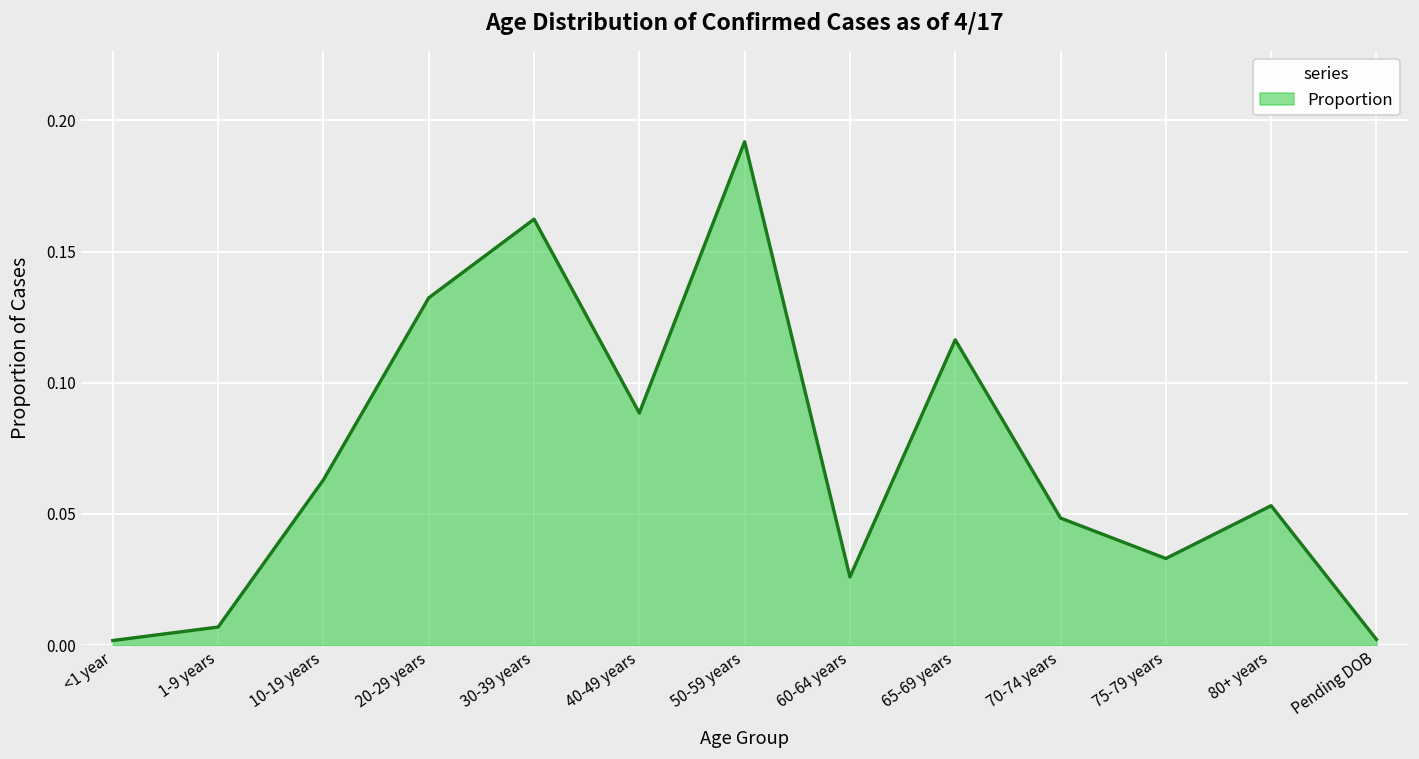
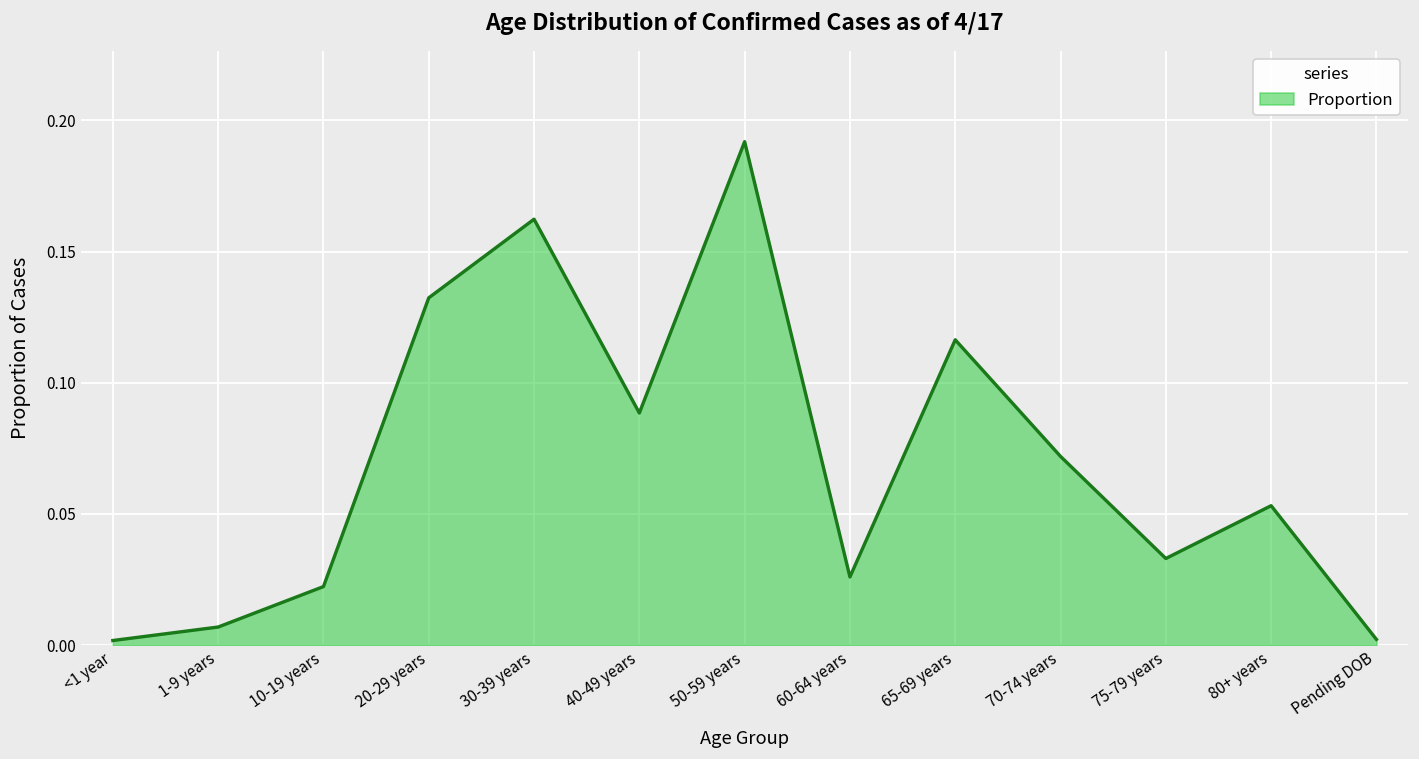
10-19 years: 0.063 -> 0.022
70-74 years: 0.048 -> 0.072
